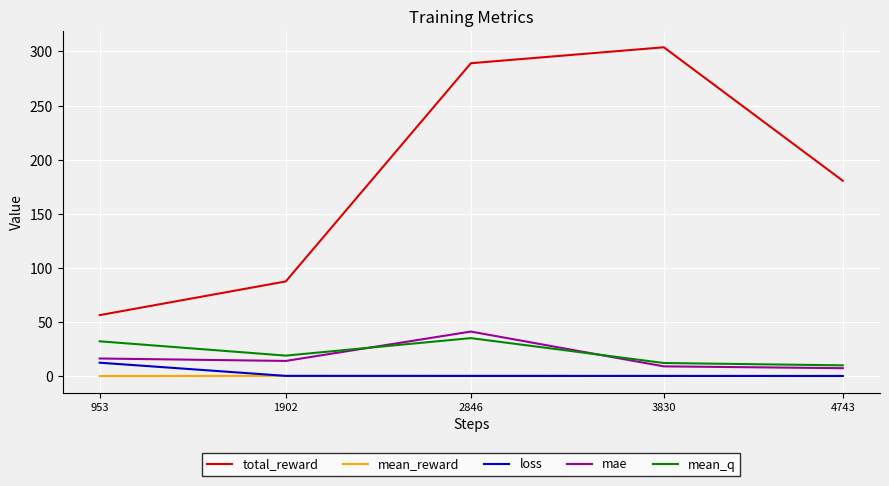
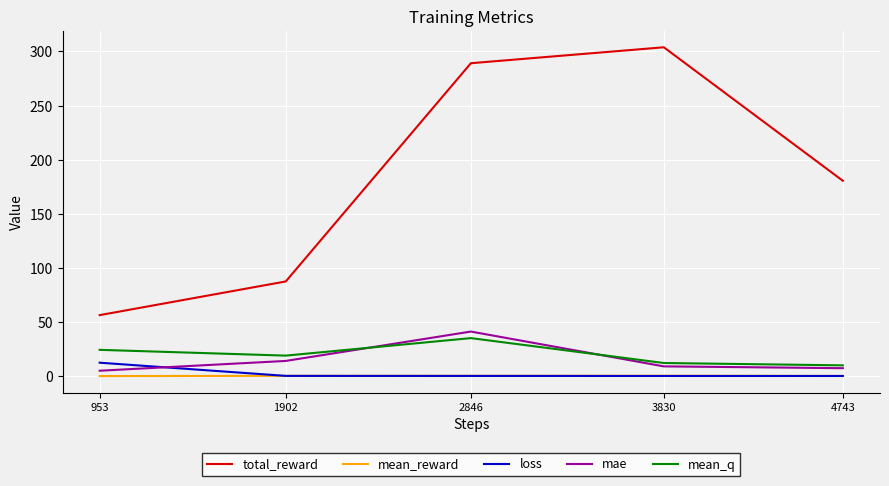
mae, 953: 16 -> 5
mean_q, 953: 32 -> 24
